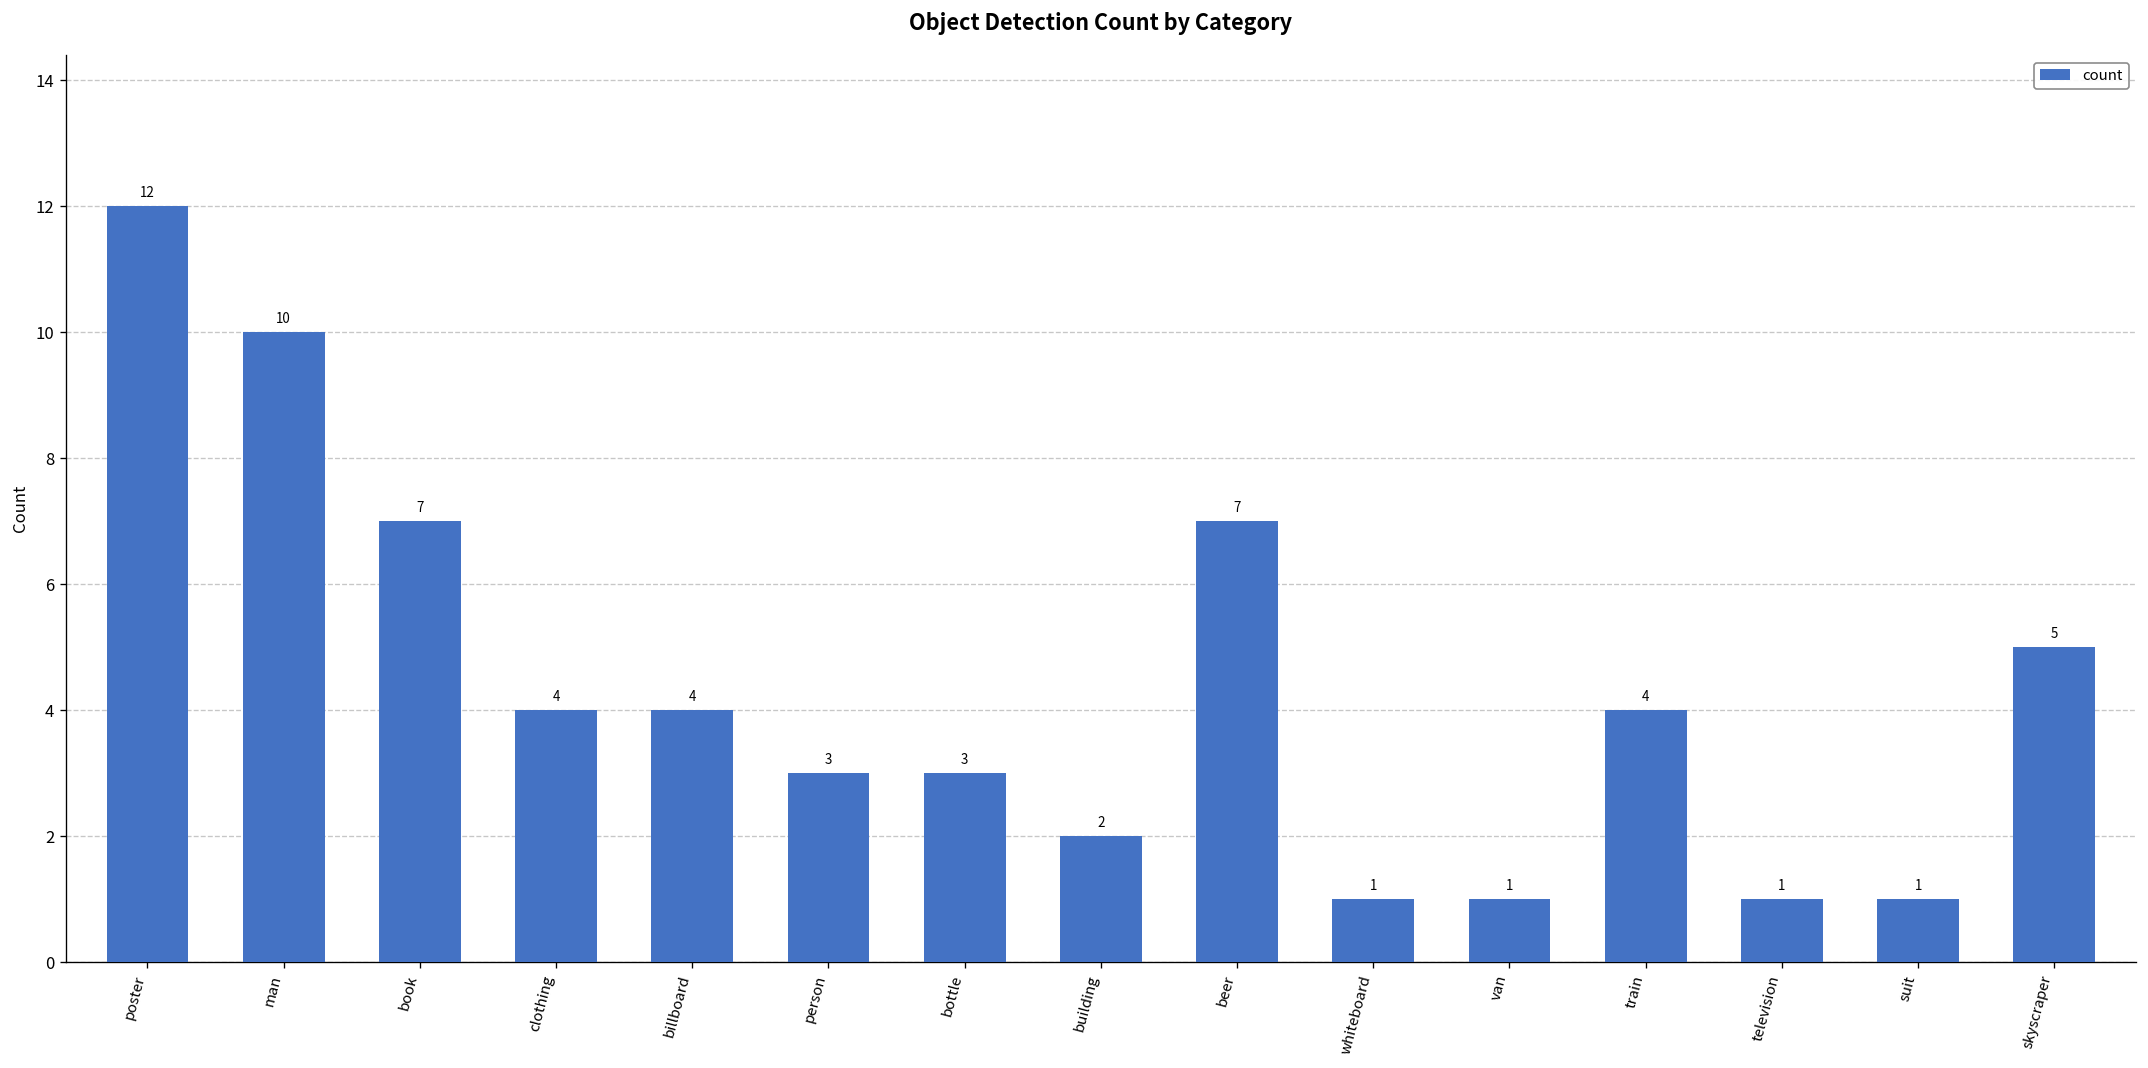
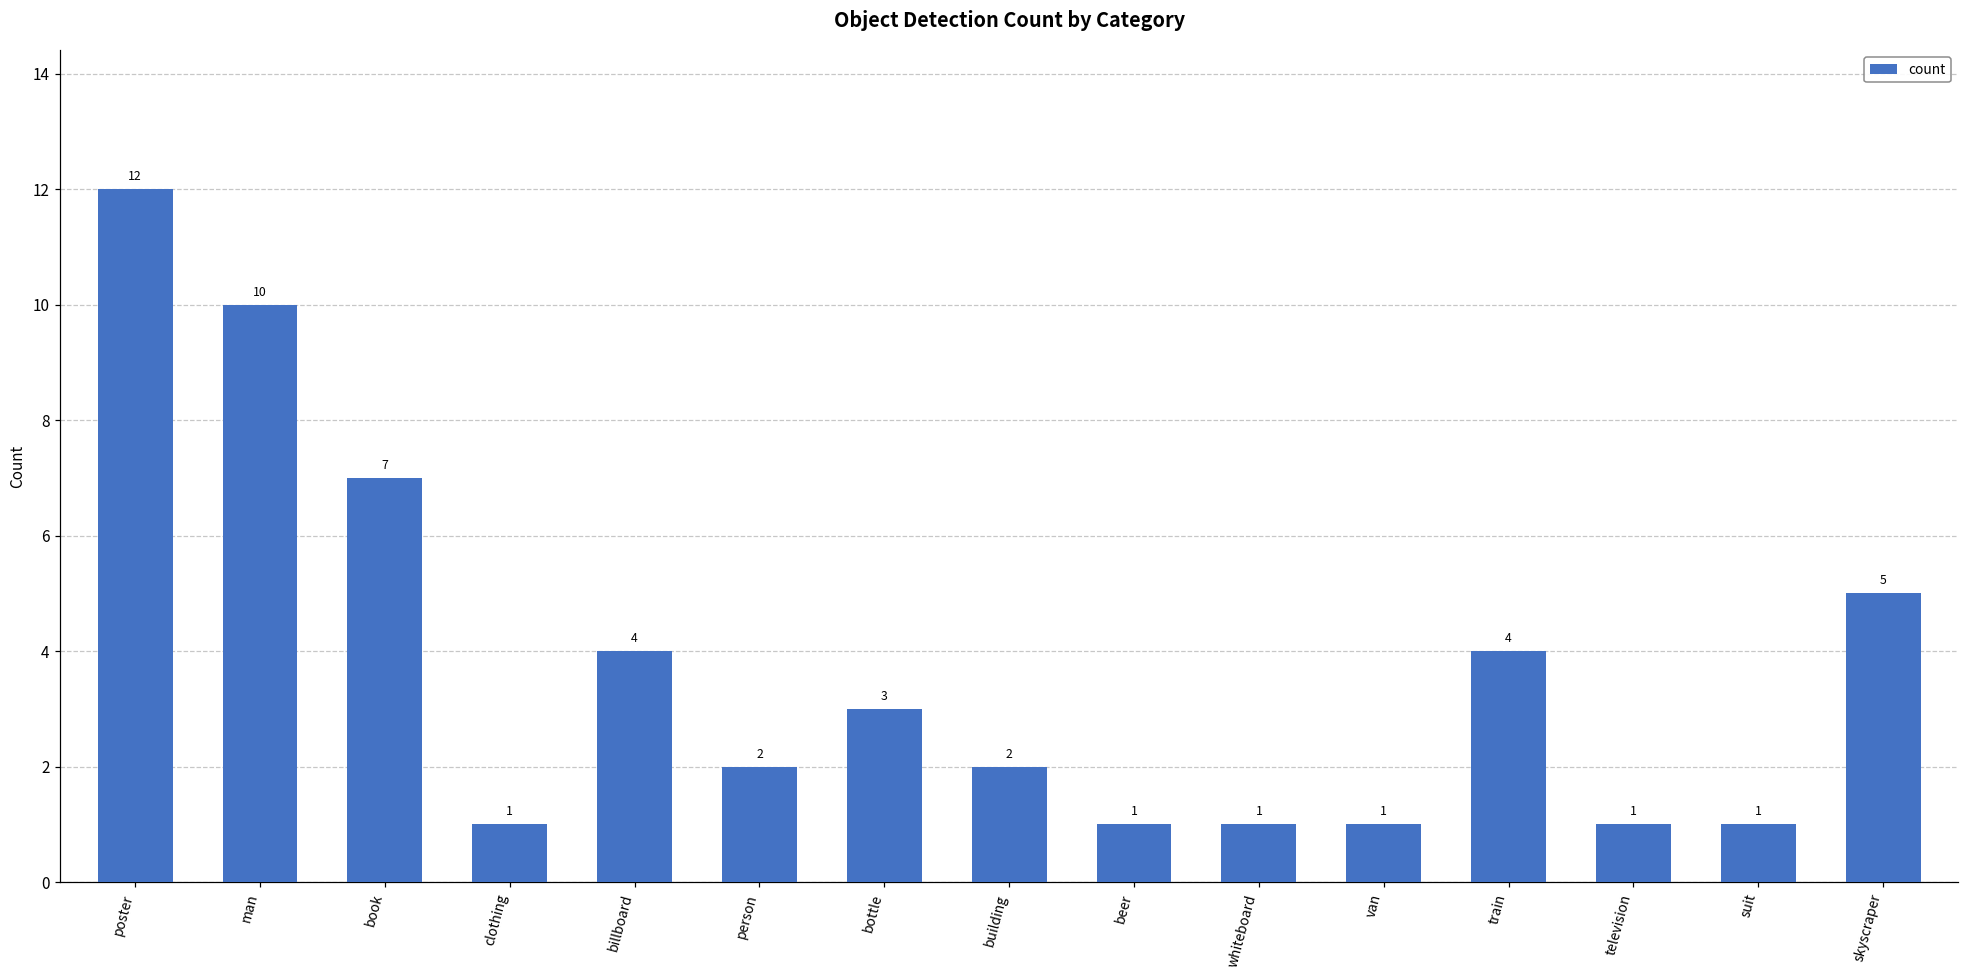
clothing: 4 -> 1
person: 3 -> 2
beer: 7 -> 1
